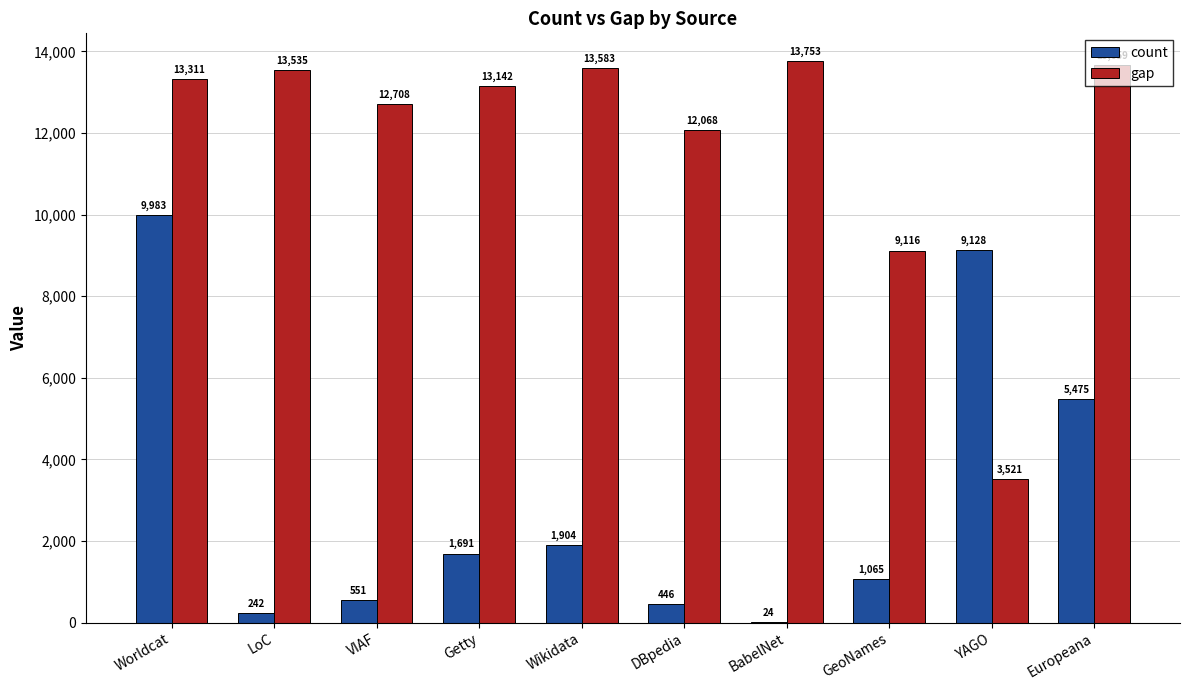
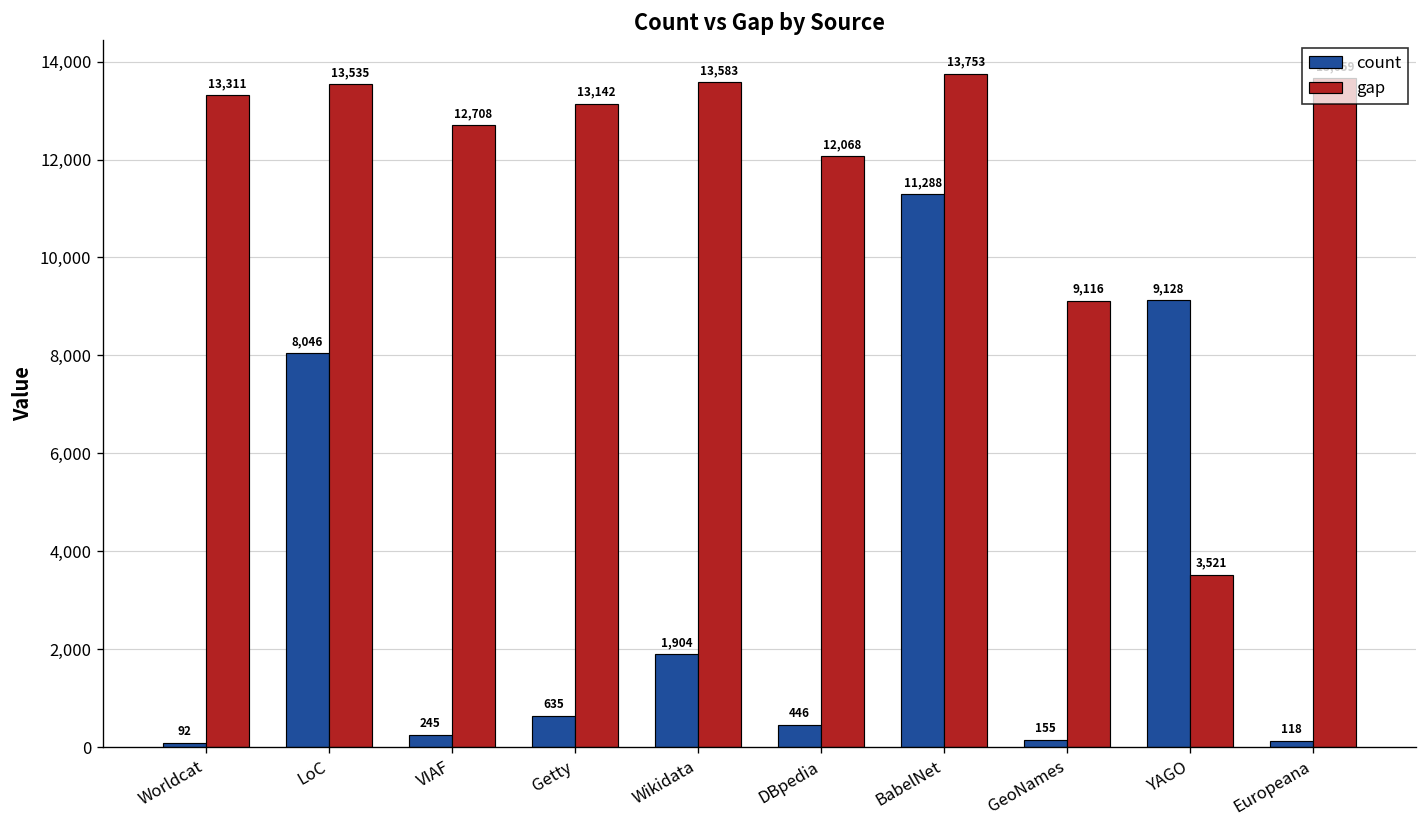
count, Worldcat: 9,983 -> 92
count, LoC: 242 -> 8,046
count, VIAF: 551 -> 245
count, Getty: 1,691 -> 635
count, BabelNet: 24 -> 11,288
count, GeoNames: 1,065 -> 155
count, Europeana: 5,475 -> 118
